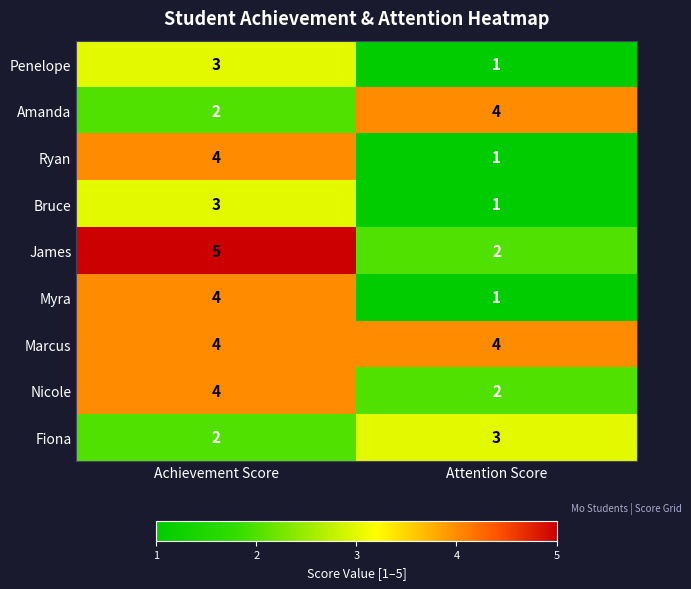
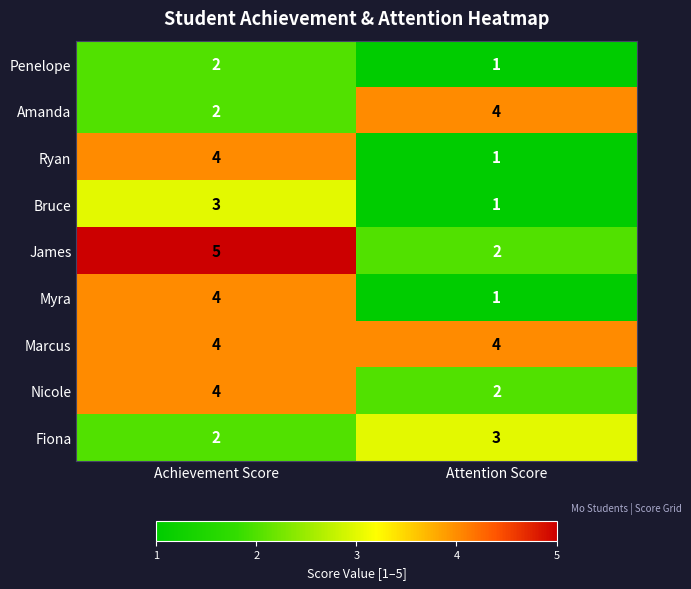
Penelope, Achievement Score: 3 -> 2
